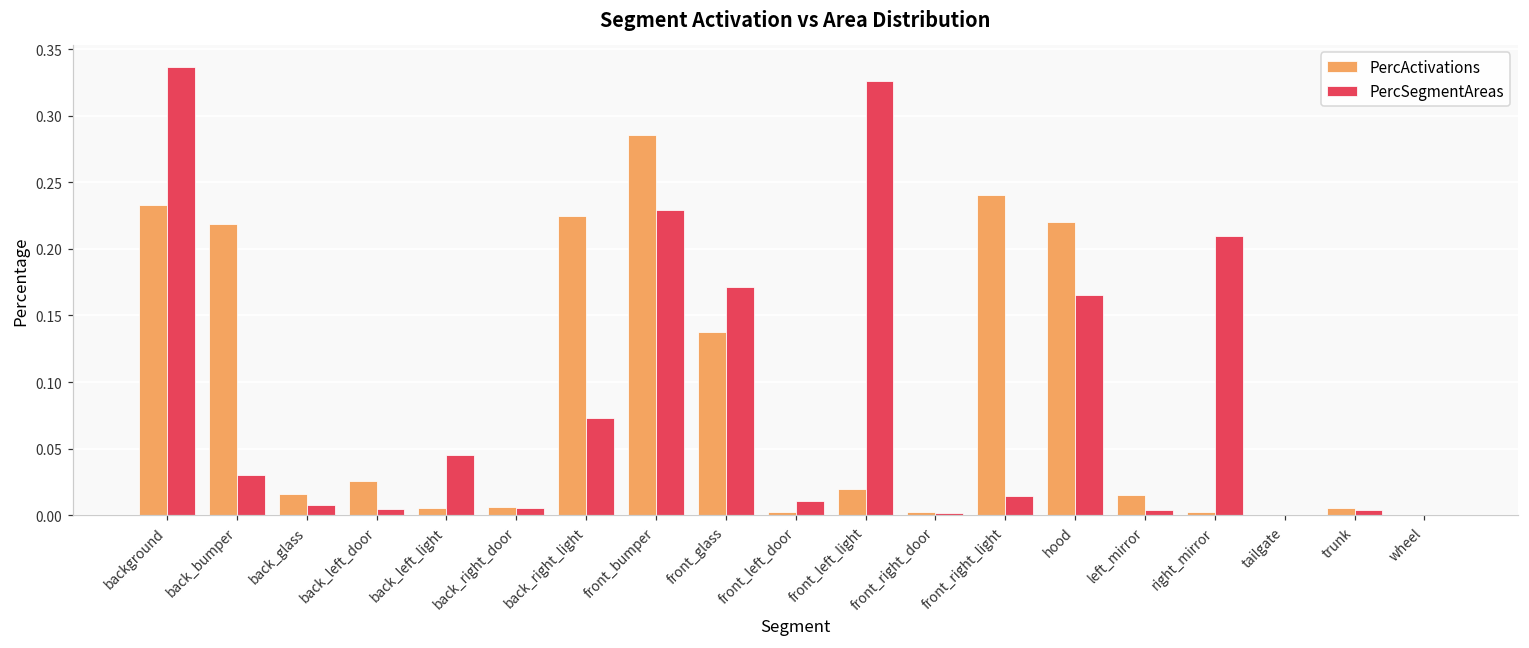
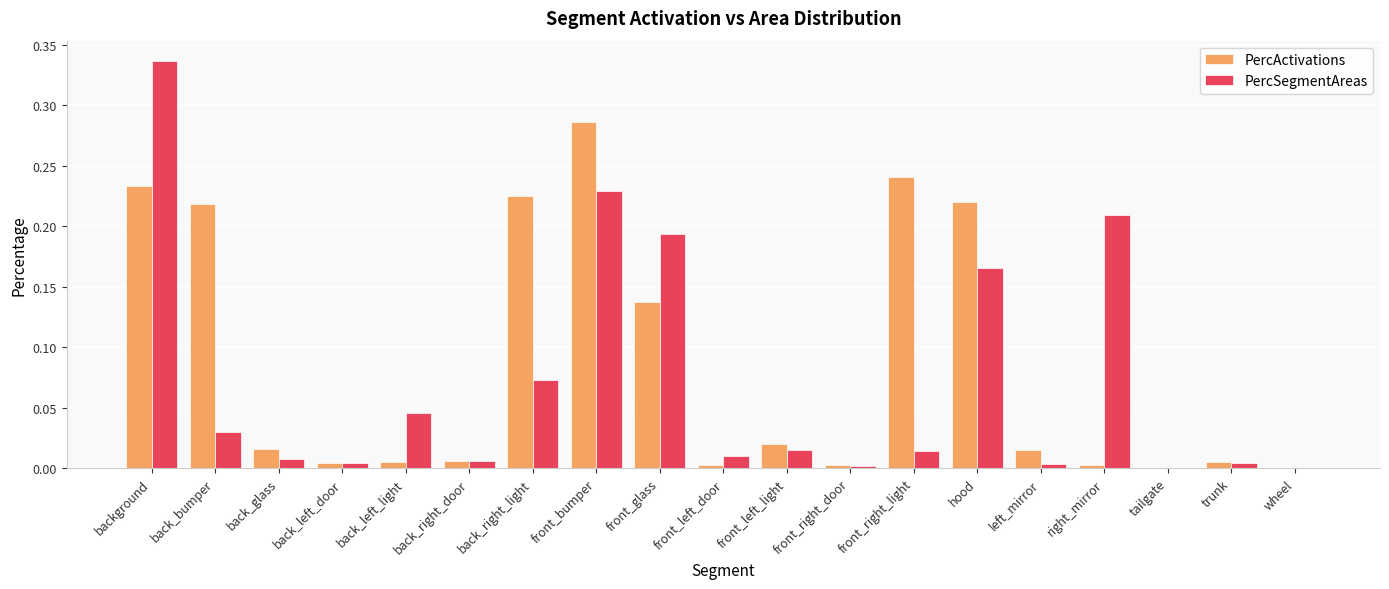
PercActivations, back_left_door: 0.026 -> 0.005
PercSegmentAreas, front_glass: 0.172 -> 0.194
PercSegmentAreas, front_left_light: 0.326 -> 0.015
